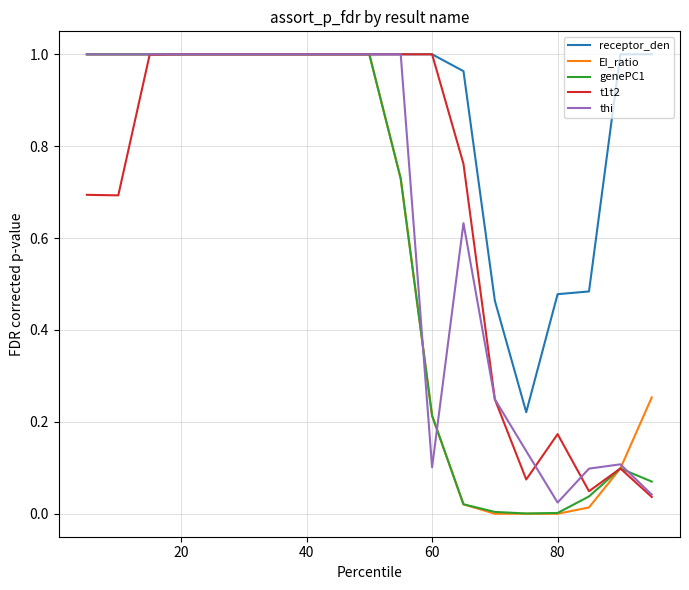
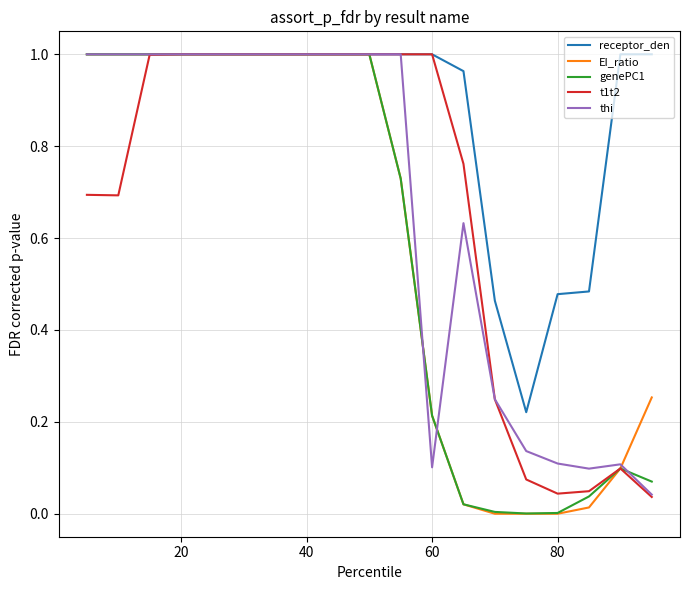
t1t2, 80: 0.17 -> 0.04
thi, 80: 0.02 -> 0.11
